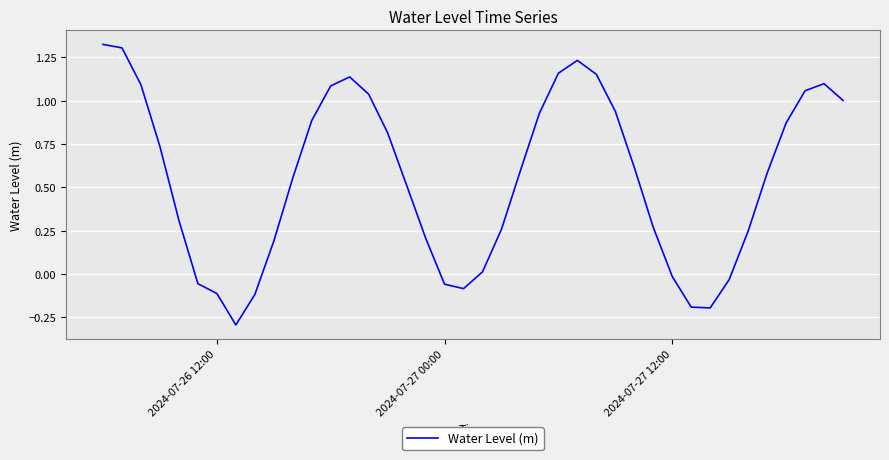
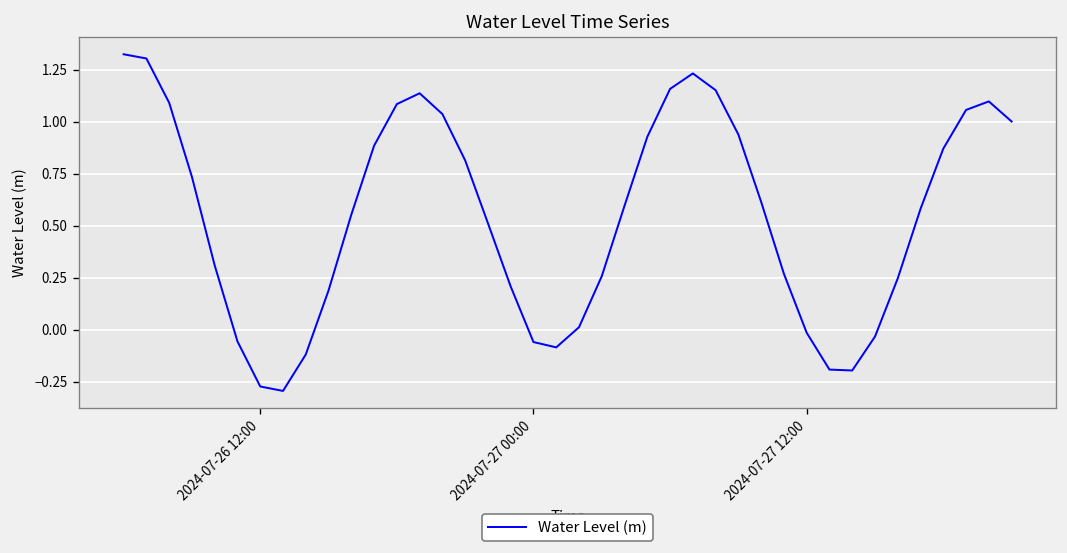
2024-07-26 12:00: -0.11 -> -0.27
